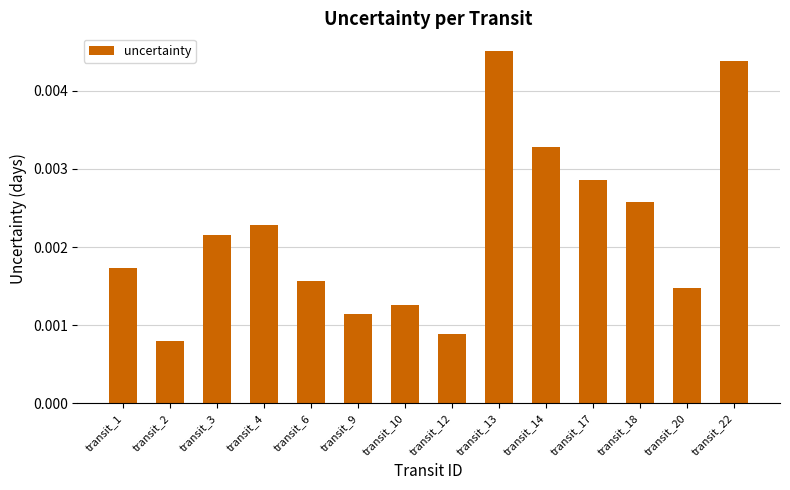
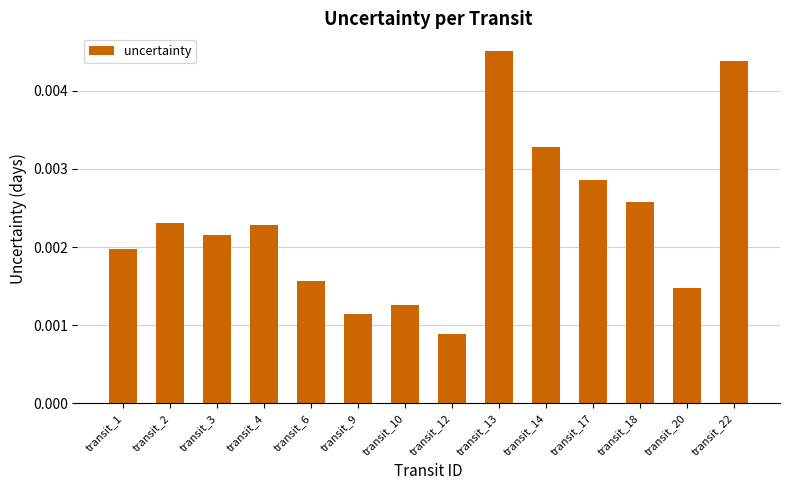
transit_1: 0.0017 -> 0.0020
transit_2: 0.0008 -> 0.0023
